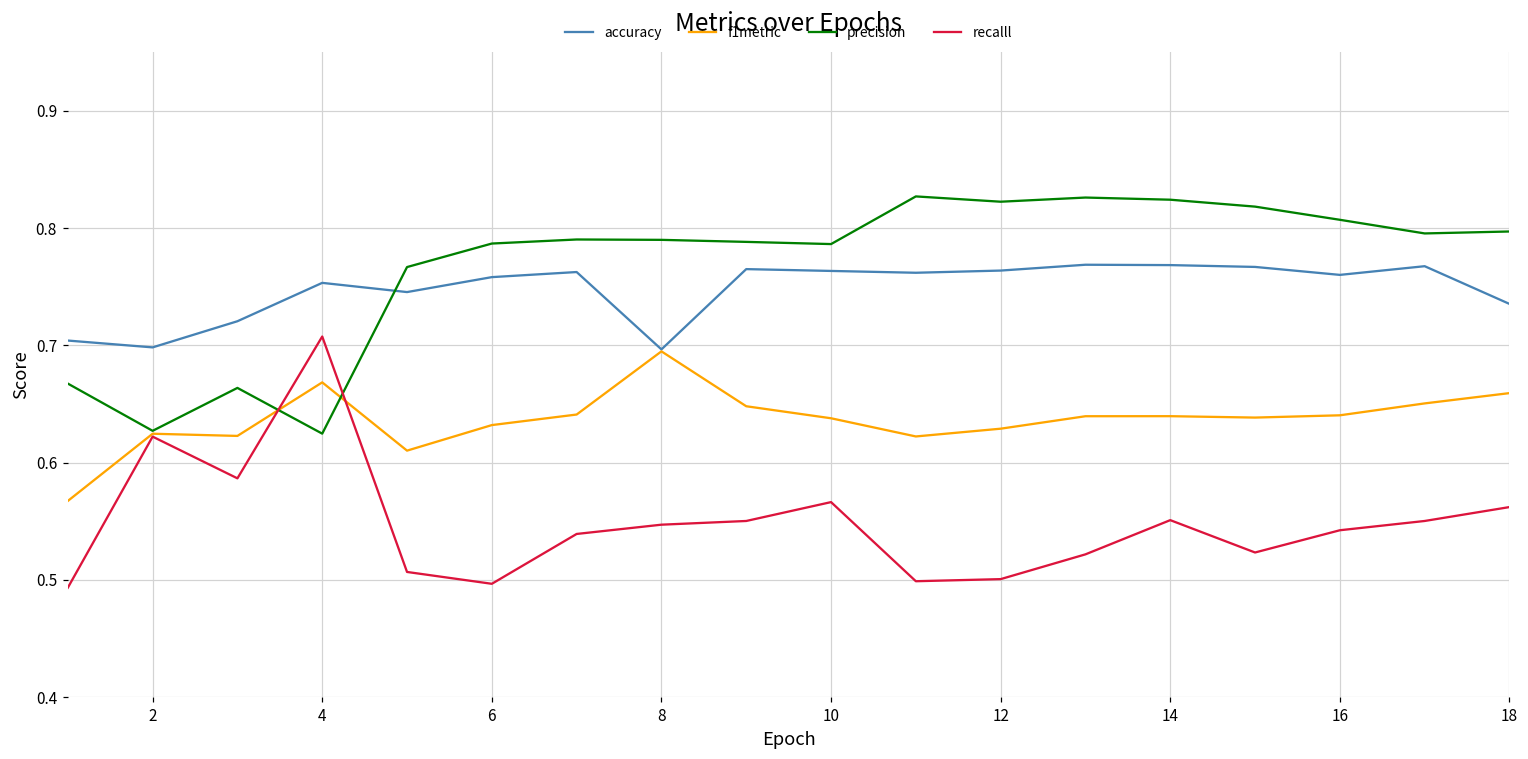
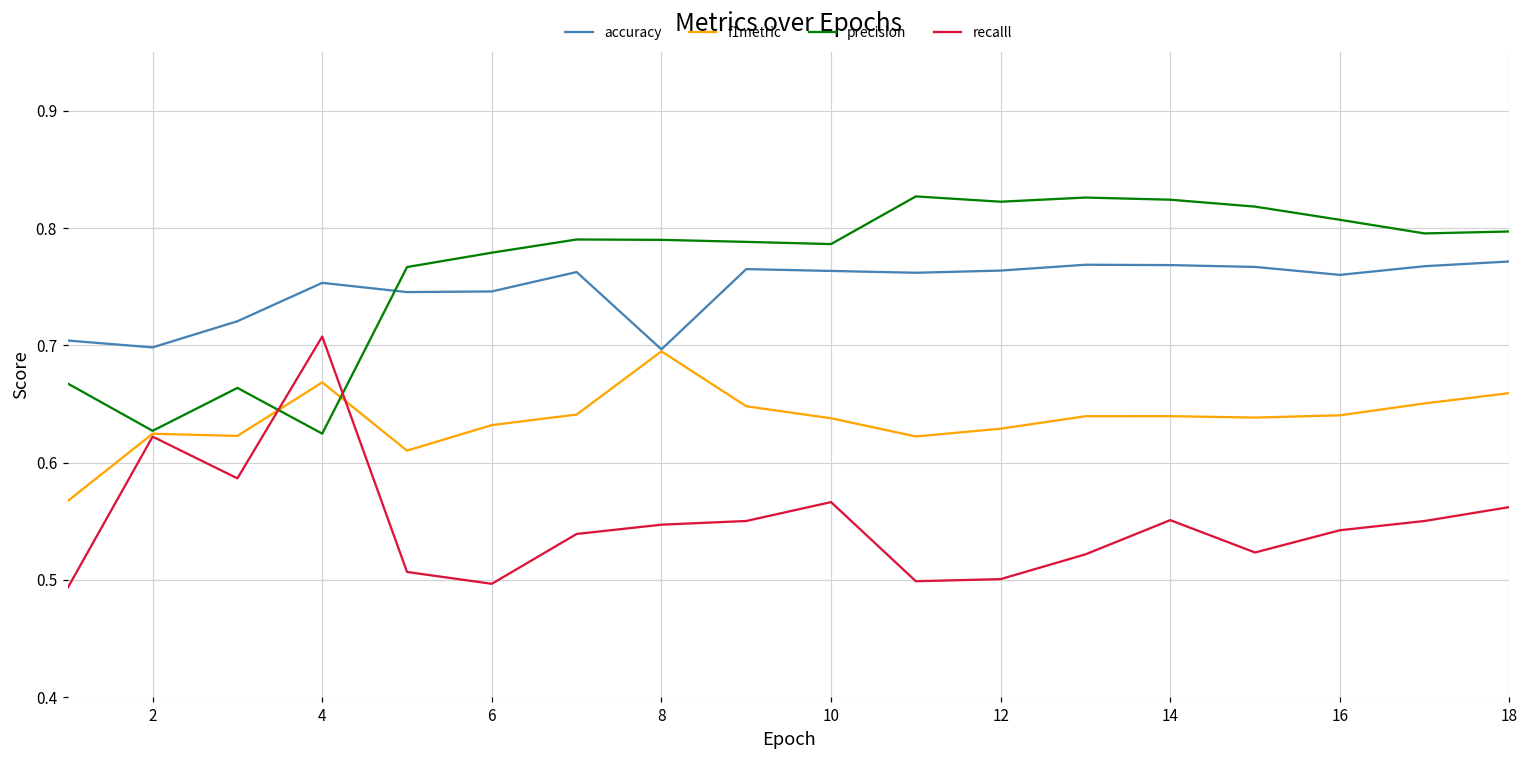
accuracy, 6: 0.758 -> 0.746
precision, 6: 0.787 -> 0.779
accuracy, 18: 0.735 -> 0.772
